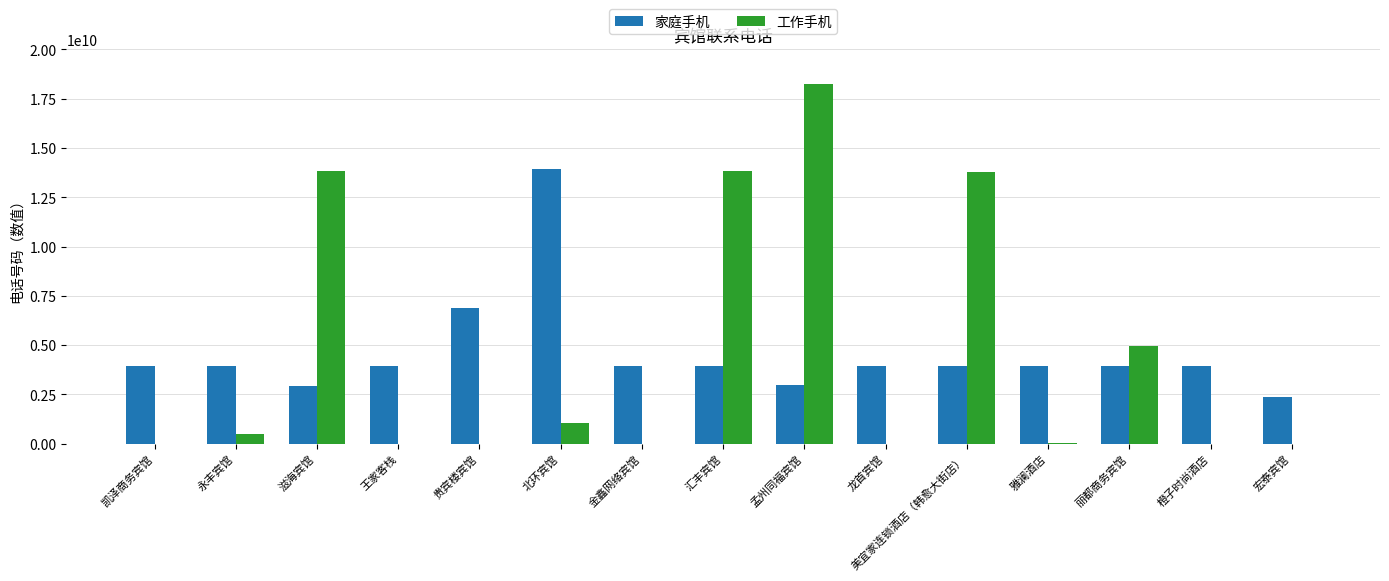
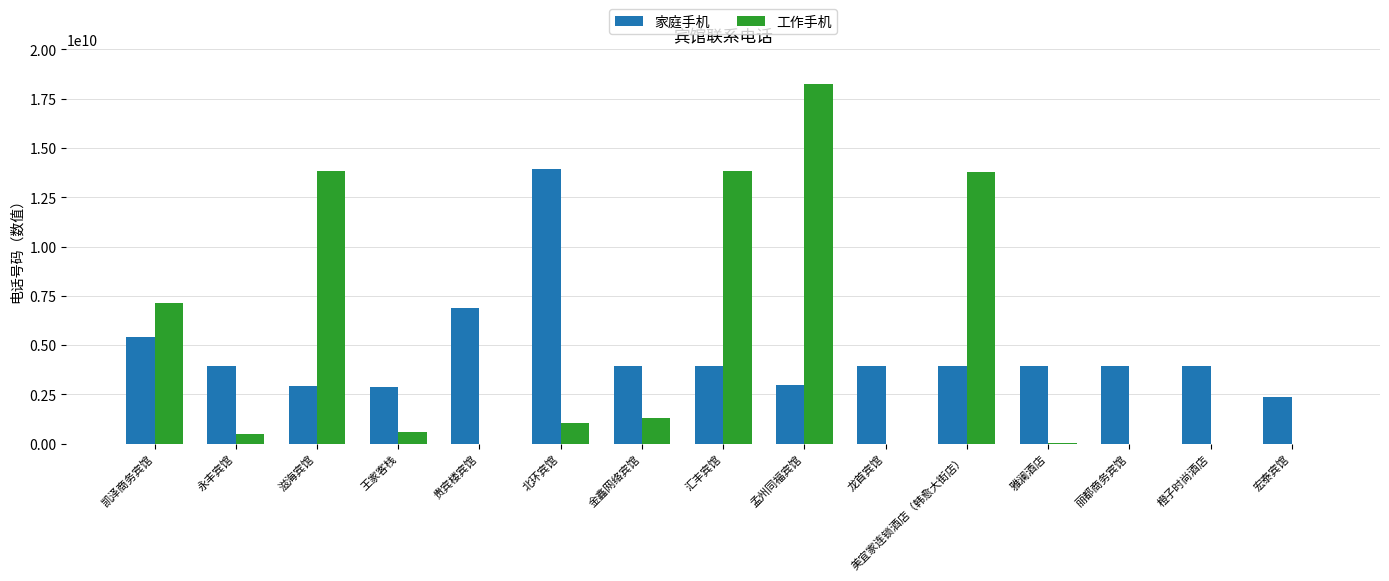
家庭手机, 凯泽商务宾馆: 3900000000 -> 5400000000
工作手机, 凯泽商务宾馆: 0 -> 7200000000
家庭手机, 王家客栈: 3900000000 -> 2900000000
工作手机, 王家客栈: 0 -> 600000000
工作手机, 金鑫网络宾馆: 0 -> 1300000000
工作手机, 丽都商务宾馆: 4900000000 -> 0
